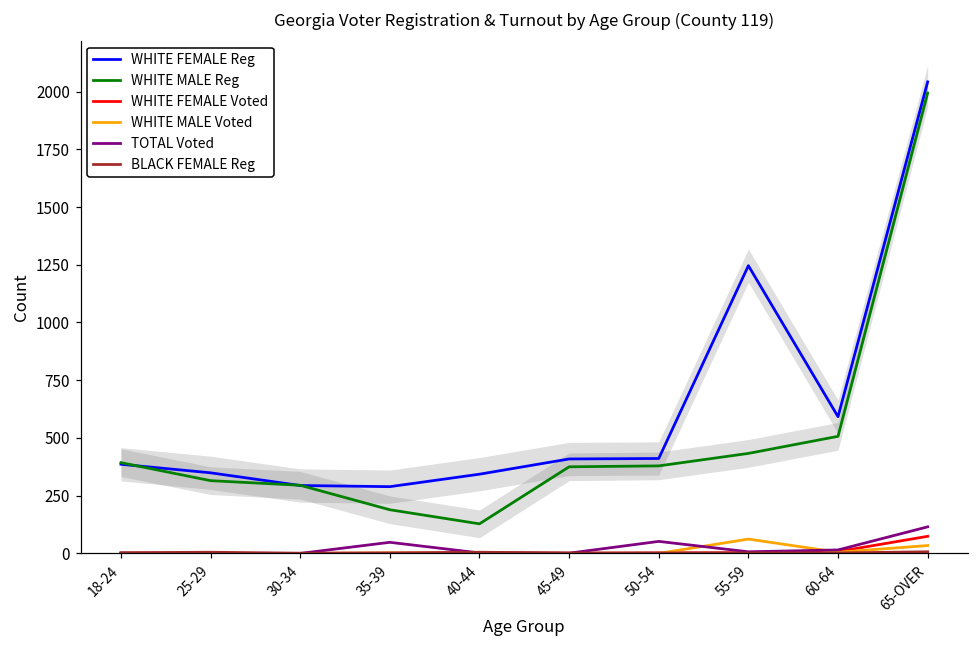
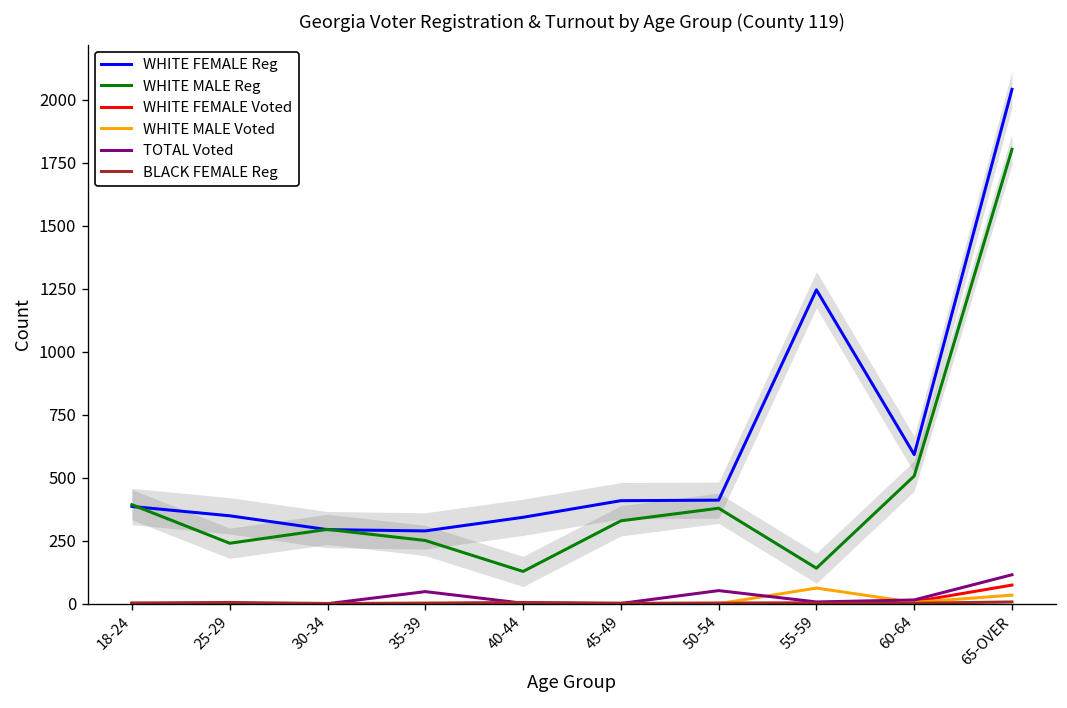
WHITE MALE Reg, 25-29: 320 -> 240
WHITE MALE Reg, 35-39: 190 -> 250
WHITE MALE Reg, 45-49: 380 -> 330
WHITE MALE Reg, 55-59: 430 -> 140
WHITE MALE Reg, 65-OVER: 1990 -> 1800
